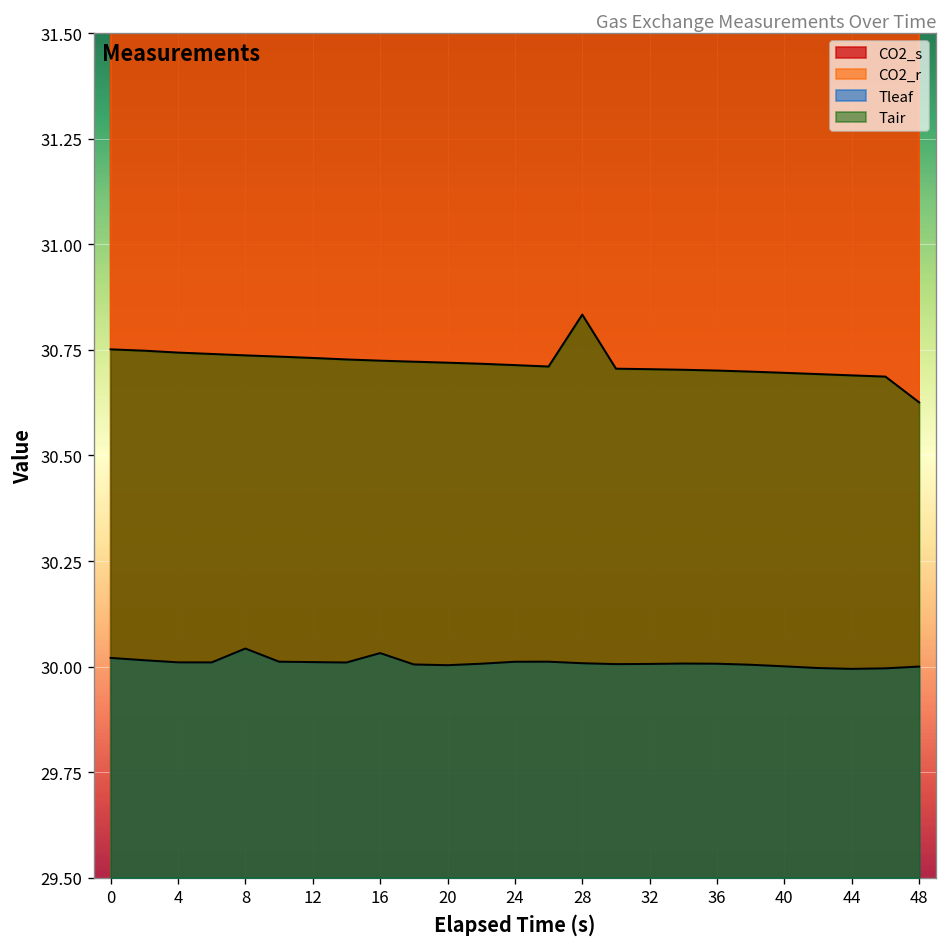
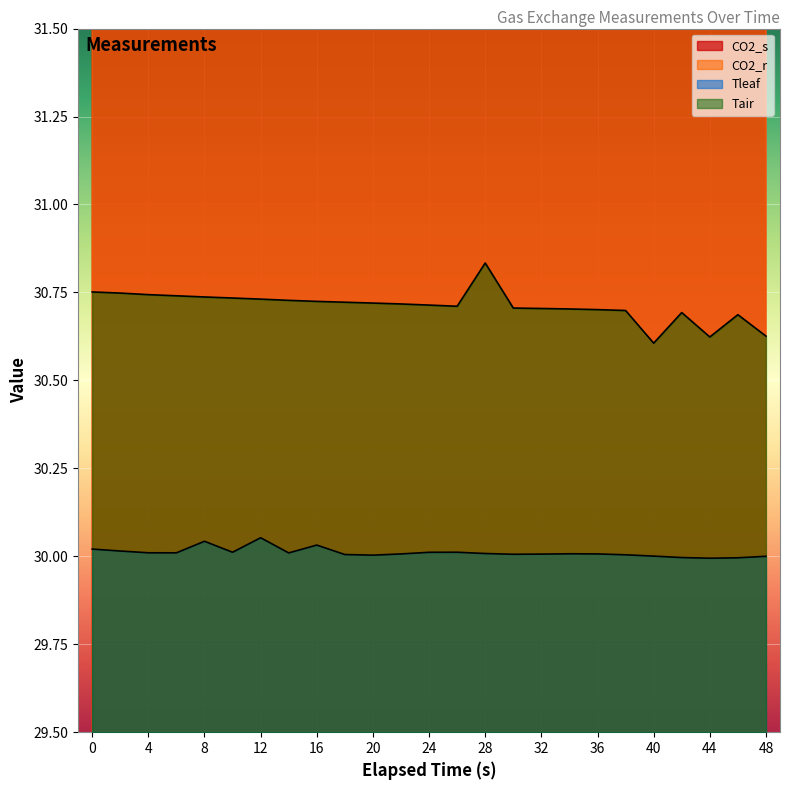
Tleaf, 12: 30.01 -> 30.05
Tair, 40: 30.70 -> 30.61
Tair, 44: 30.69 -> 30.62
